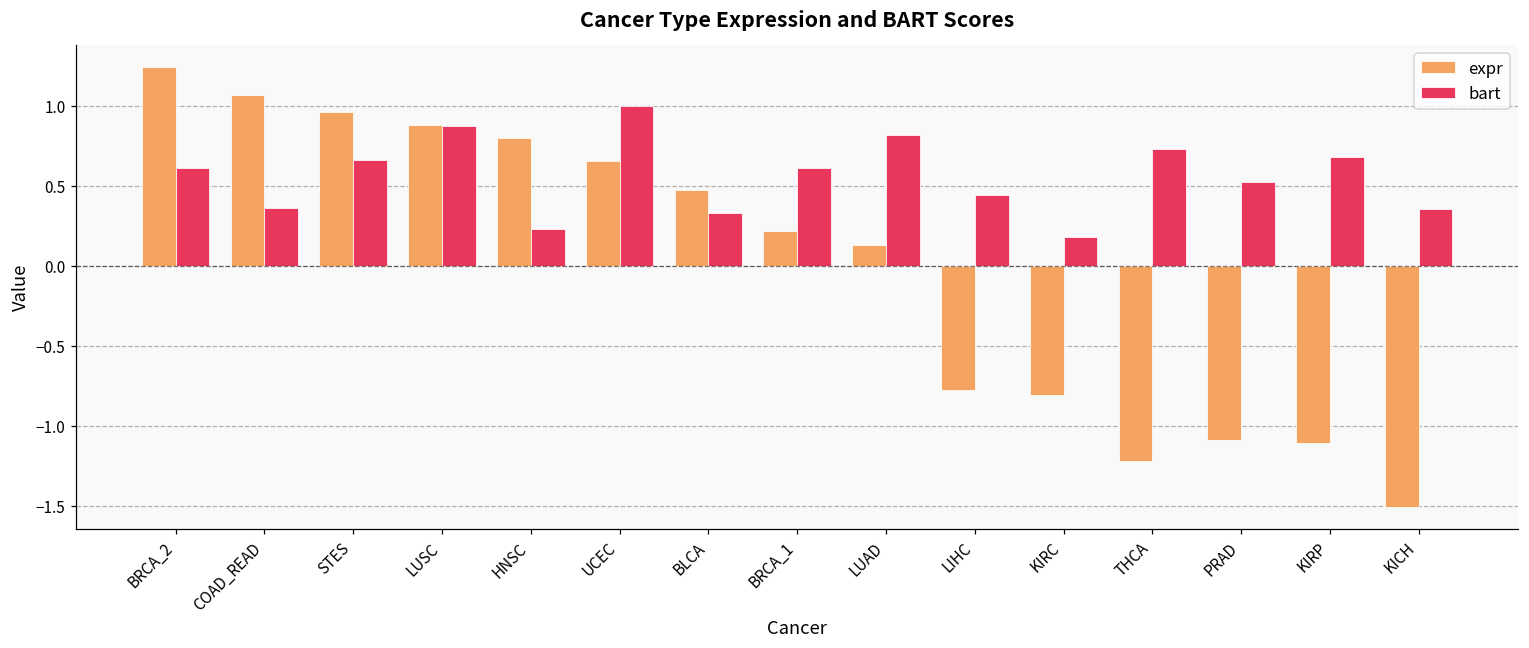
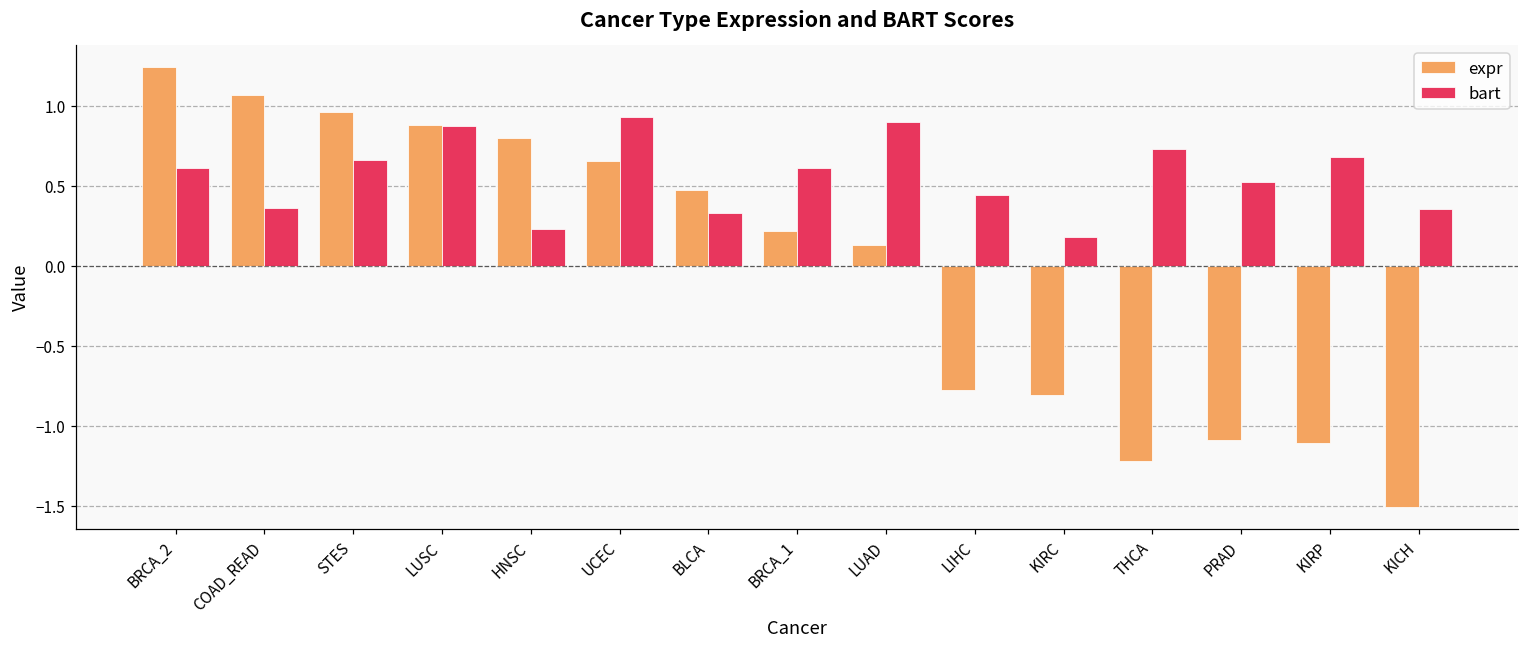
bart, UCEC: 1.00 -> 0.93
bart, LUAD: 0.82 -> 0.90
